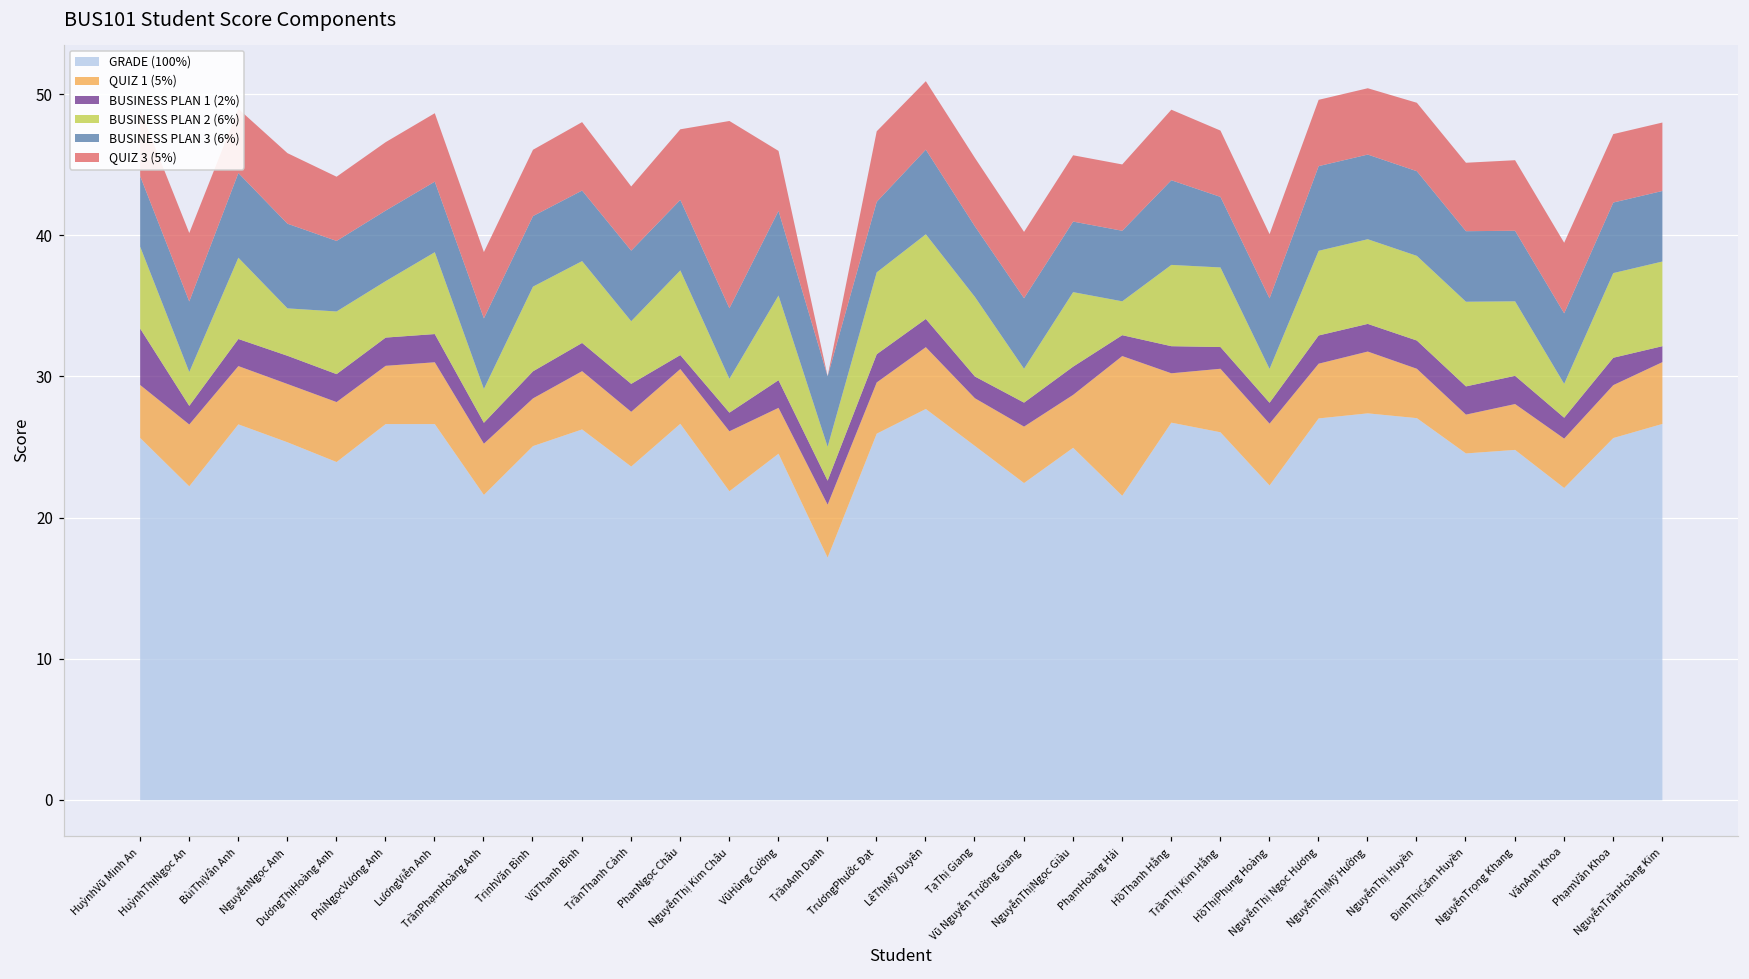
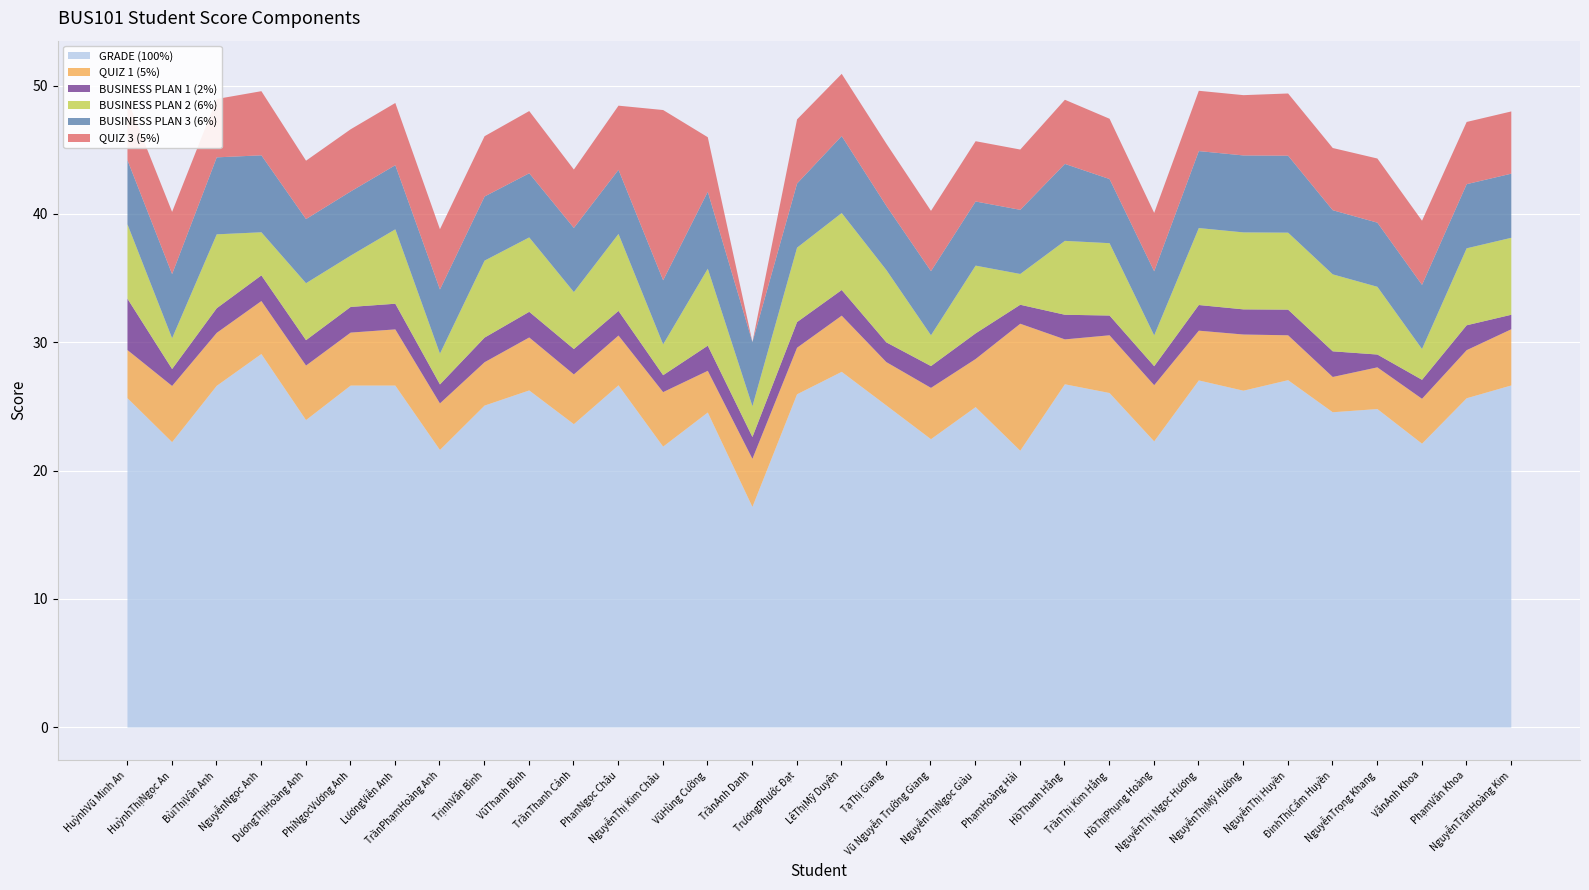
GRADE (100%), NguyễnNgọc Anh: 25.4 -> 29.1
BUSINESS PLAN 1 (2%), PhanNgọc Châu: 1.0 -> 1.9
GRADE (100%), NguyễnThịMỹ Hường: 27.4 -> 26.3
BUSINESS PLAN 1 (2%), NguyễnTrọng Khang: 2 -> 1
